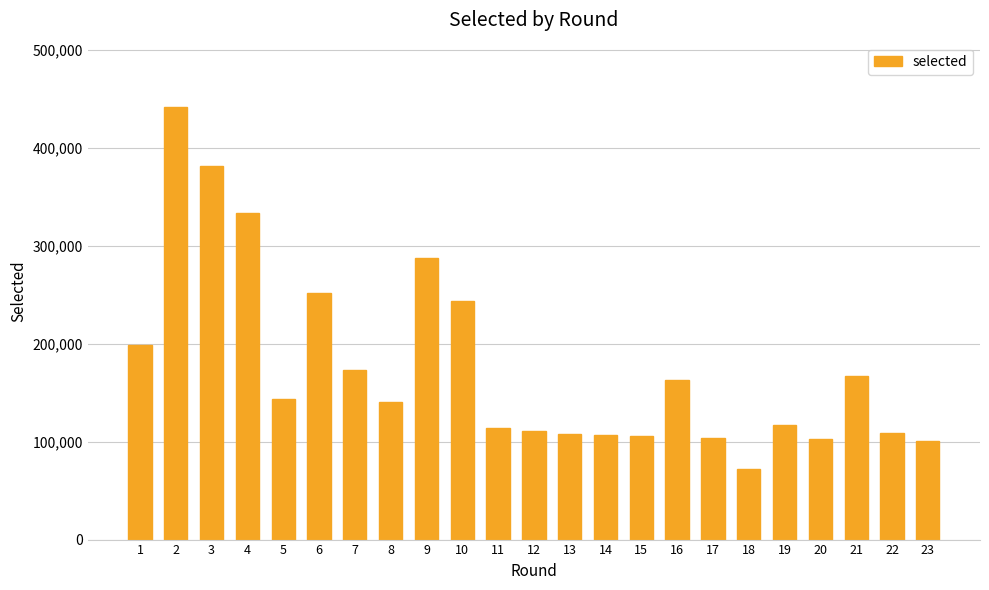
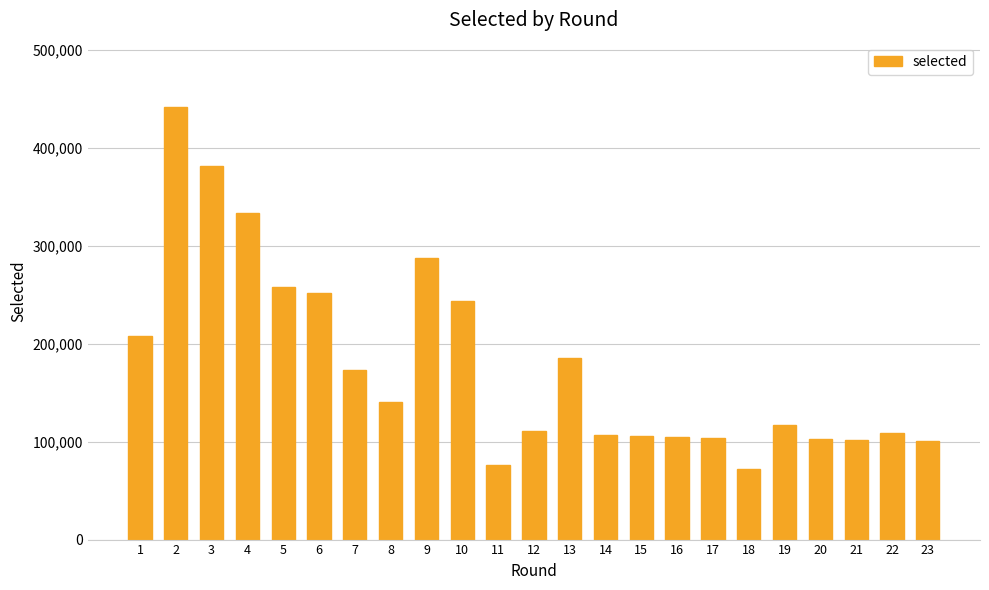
1: 200,000 -> 210,000
5: 140,000 -> 260,000
11: 110,000 -> 80,000
13: 110,000 -> 190,000
16: 160,000 -> 100,000
21: 170,000 -> 100,000
